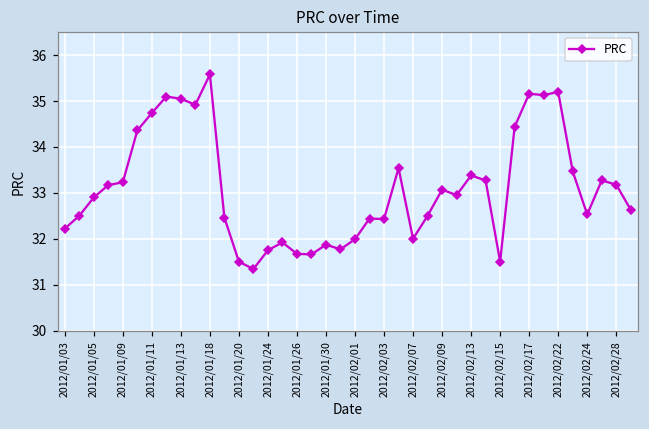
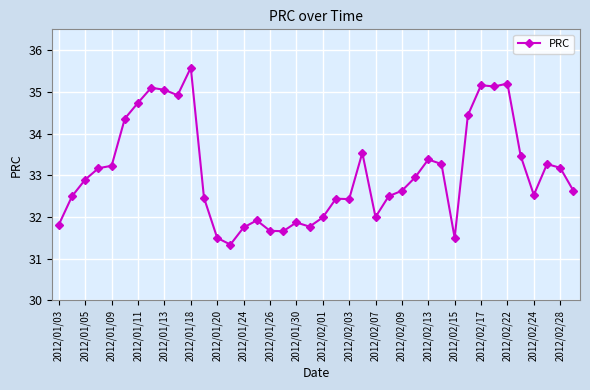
2012/01/03: 32.2 -> 31.8
2012/02/09: 33.1 -> 32.6
